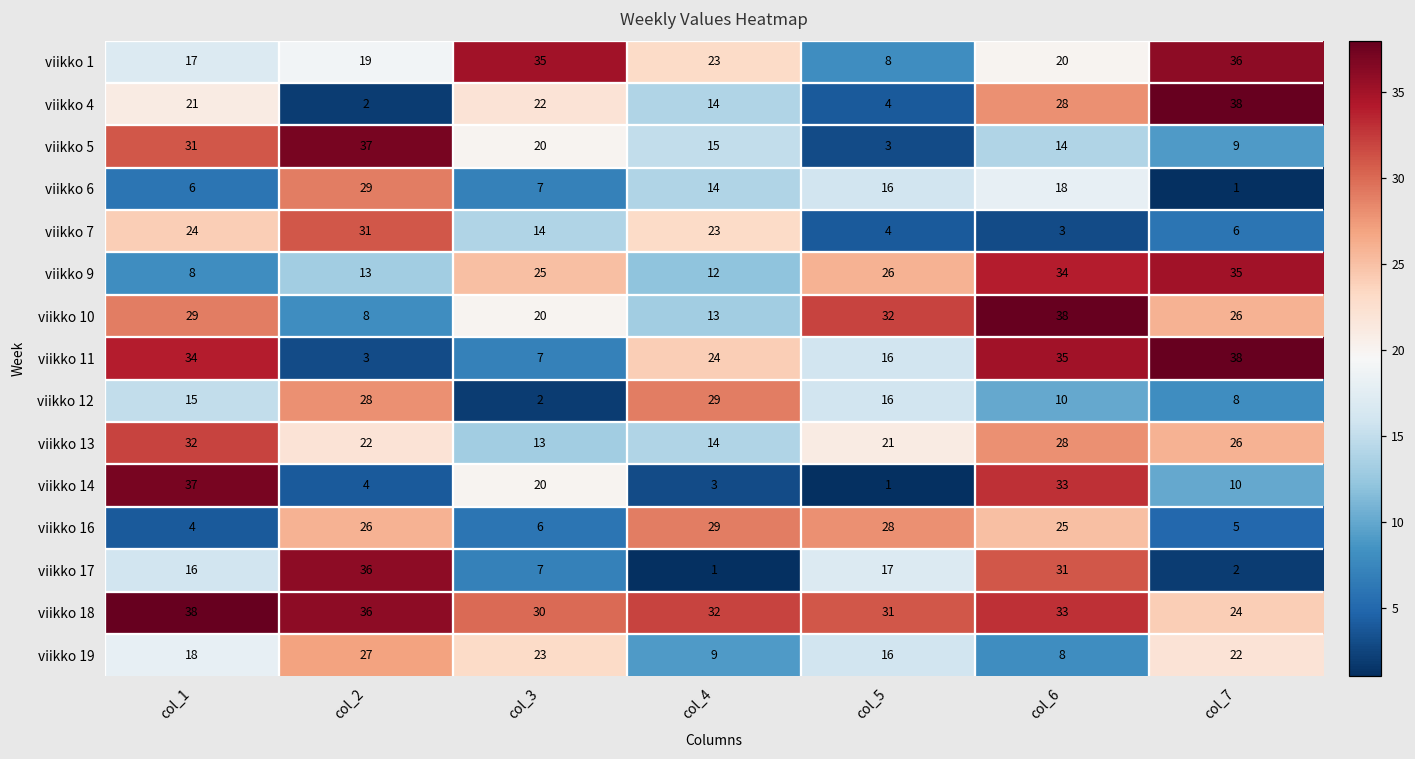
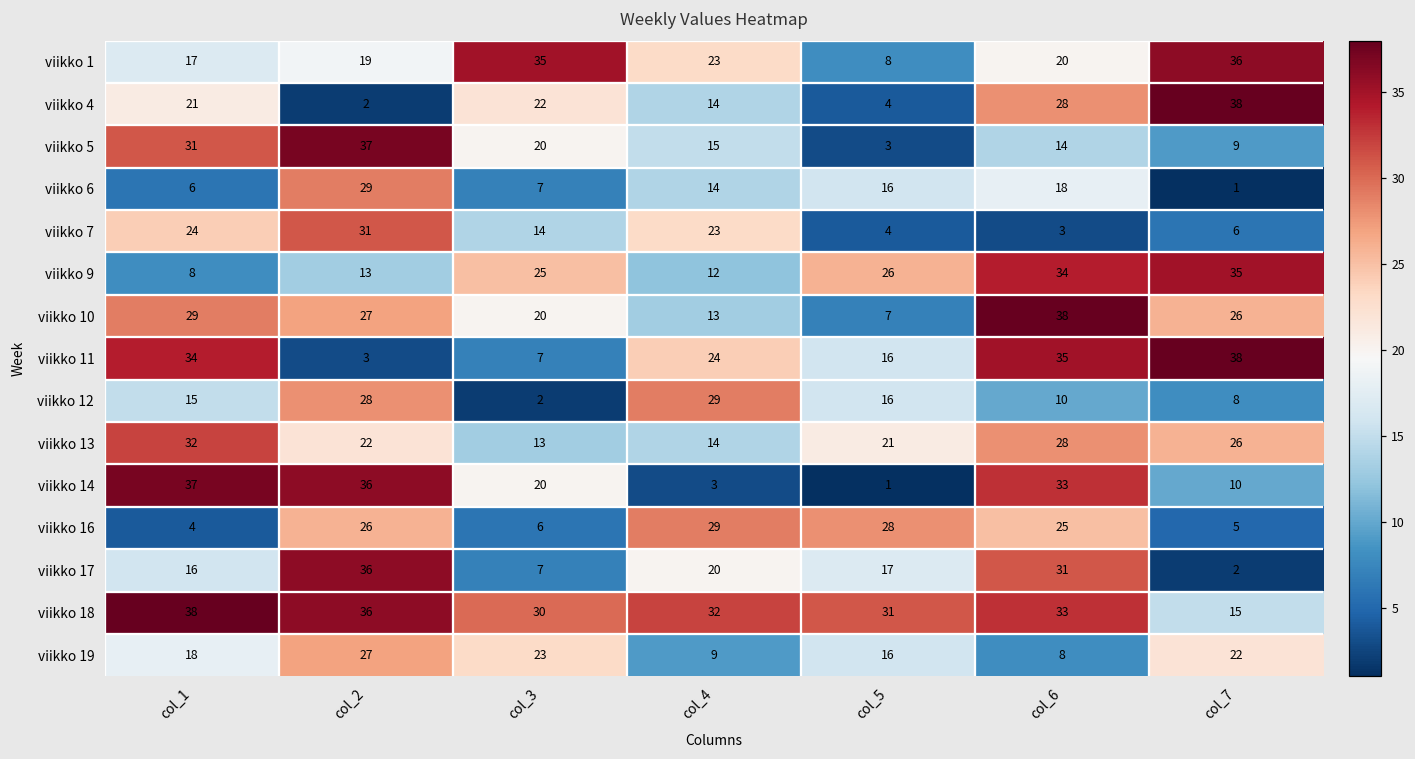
viikko 10, col_2: 8 -> 27
viikko 10, col_5: 32 -> 7
viikko 14, col_2: 4 -> 36
viikko 17, col_4: 1 -> 20
viikko 18, col_7: 24 -> 15
